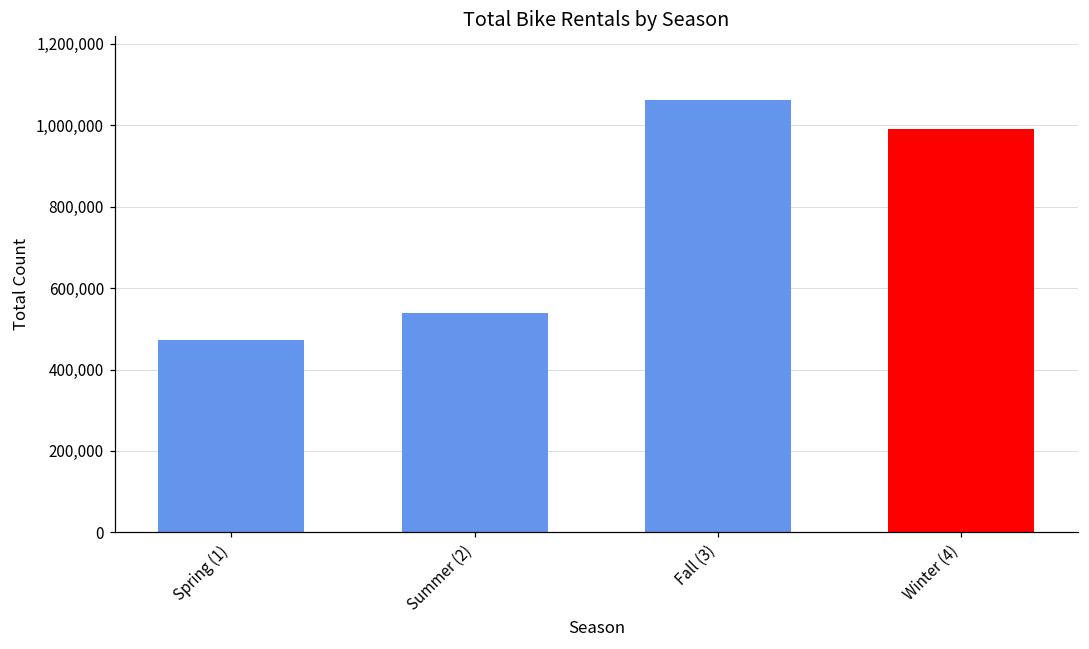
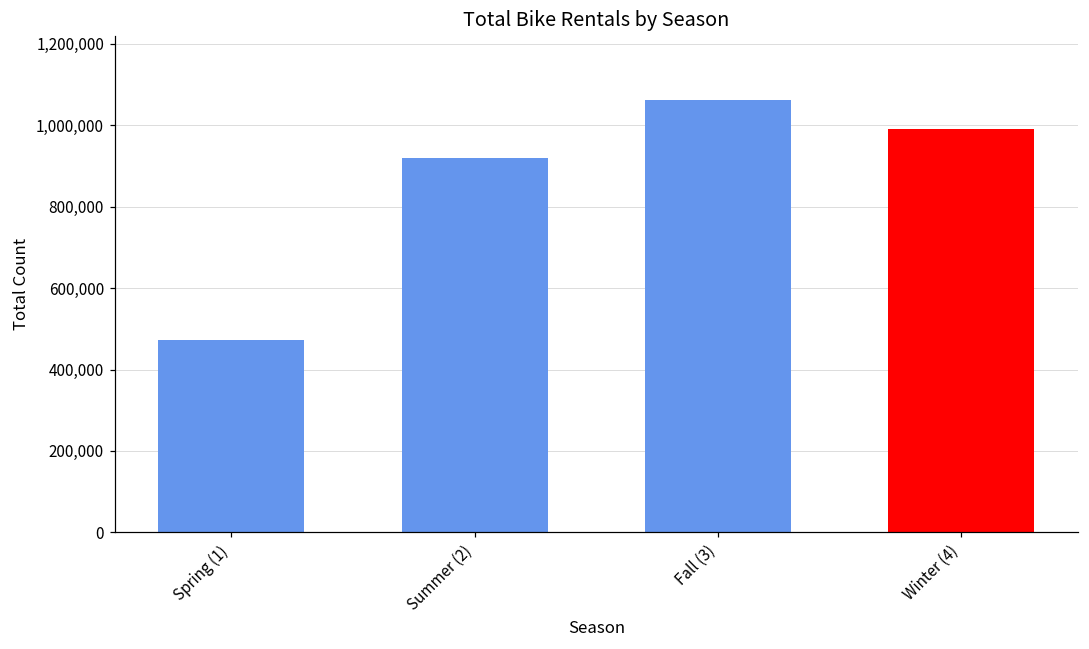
Summer (2): 540,000 -> 920,000
